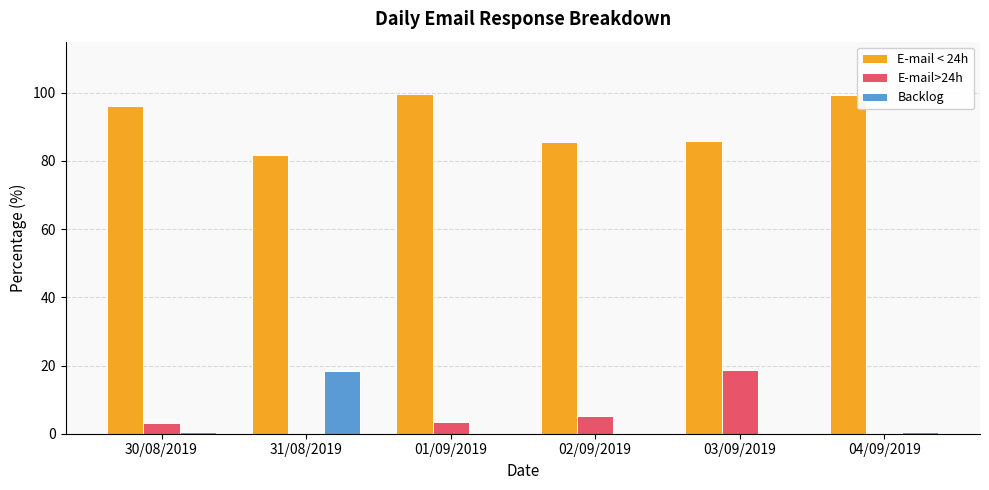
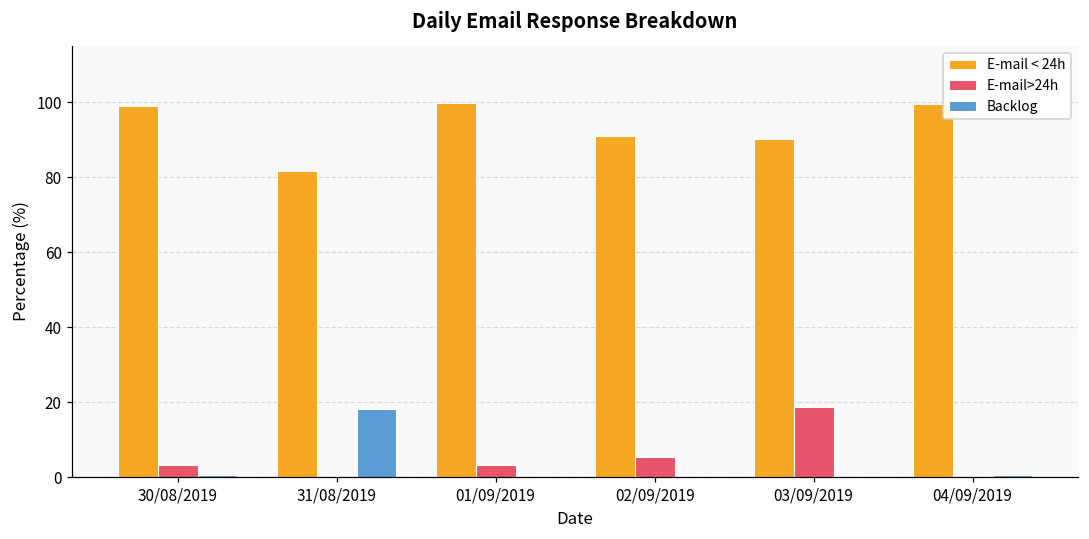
E-mail < 24h, 30/08/2019: 96 -> 99
E-mail < 24h, 02/09/2019: 86 -> 91
E-mail < 24h, 03/09/2019: 86 -> 90
